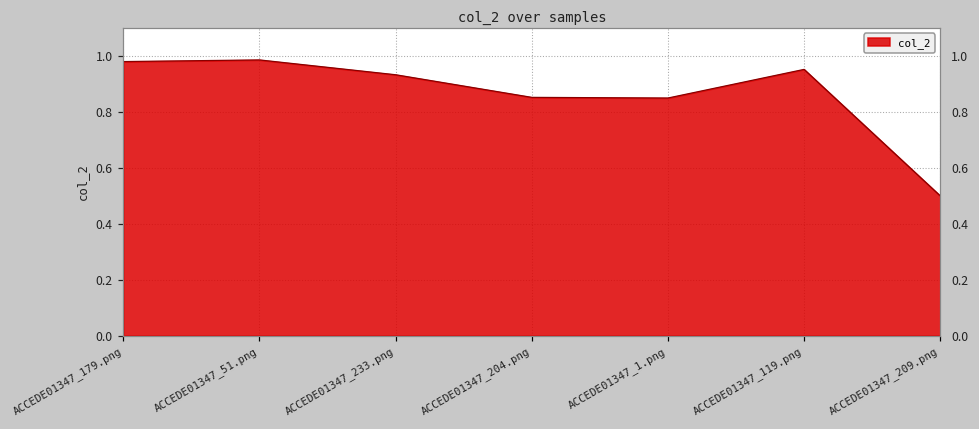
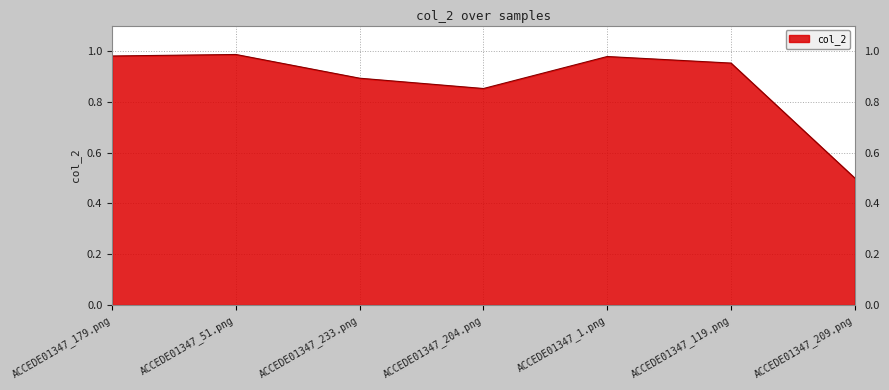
ACCEDE01347_233.png: 0.93 -> 0.89
ACCEDE01347_1.png: 0.85 -> 0.98
